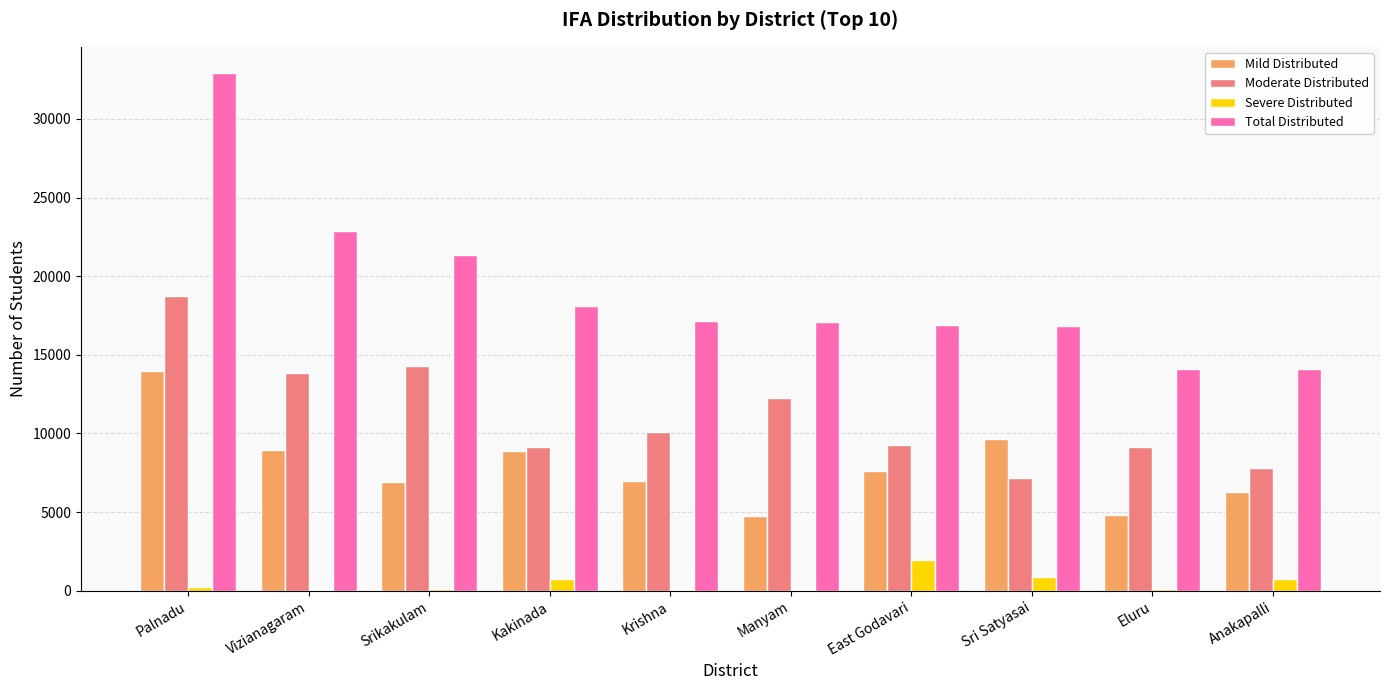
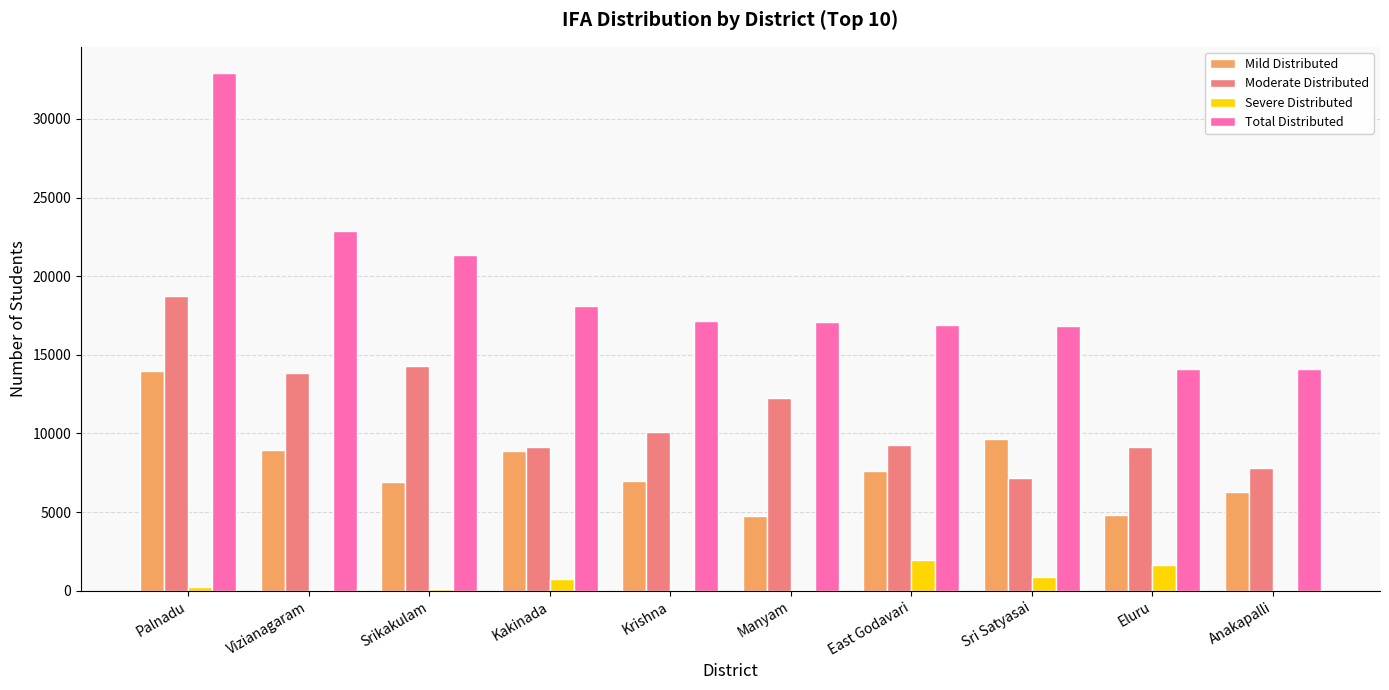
Severe Distributed, Eluru: 100 -> 1600
Severe Distributed, Anakapalli: 800 -> 0
